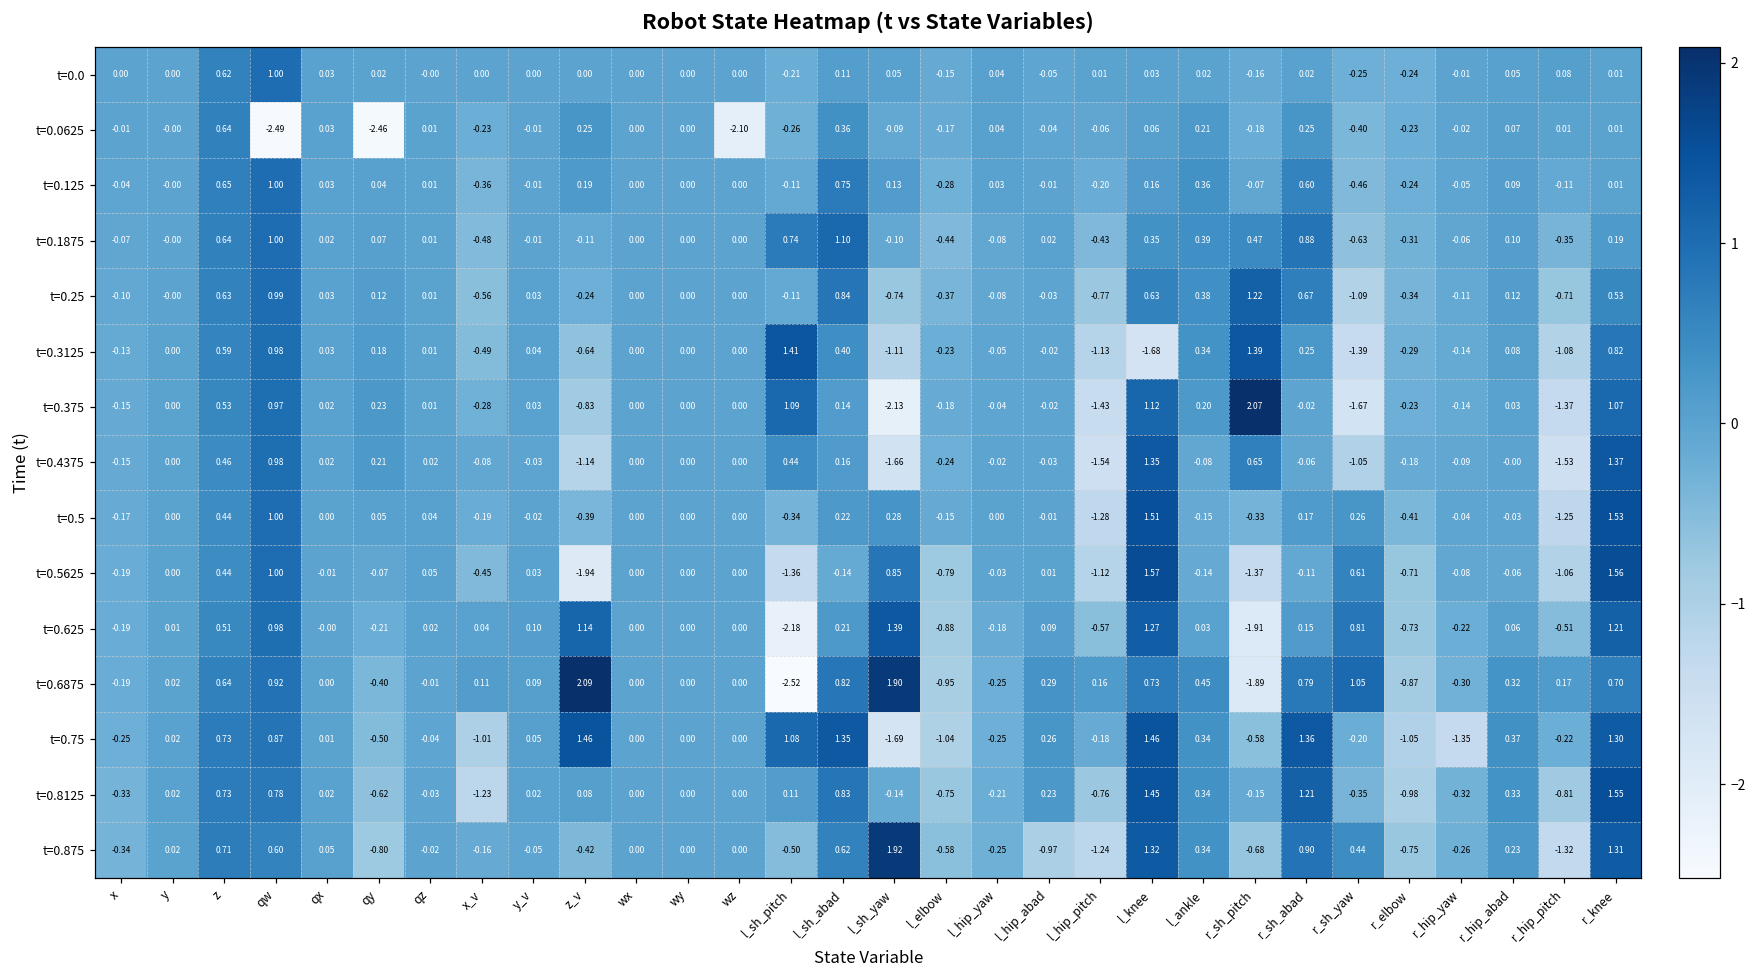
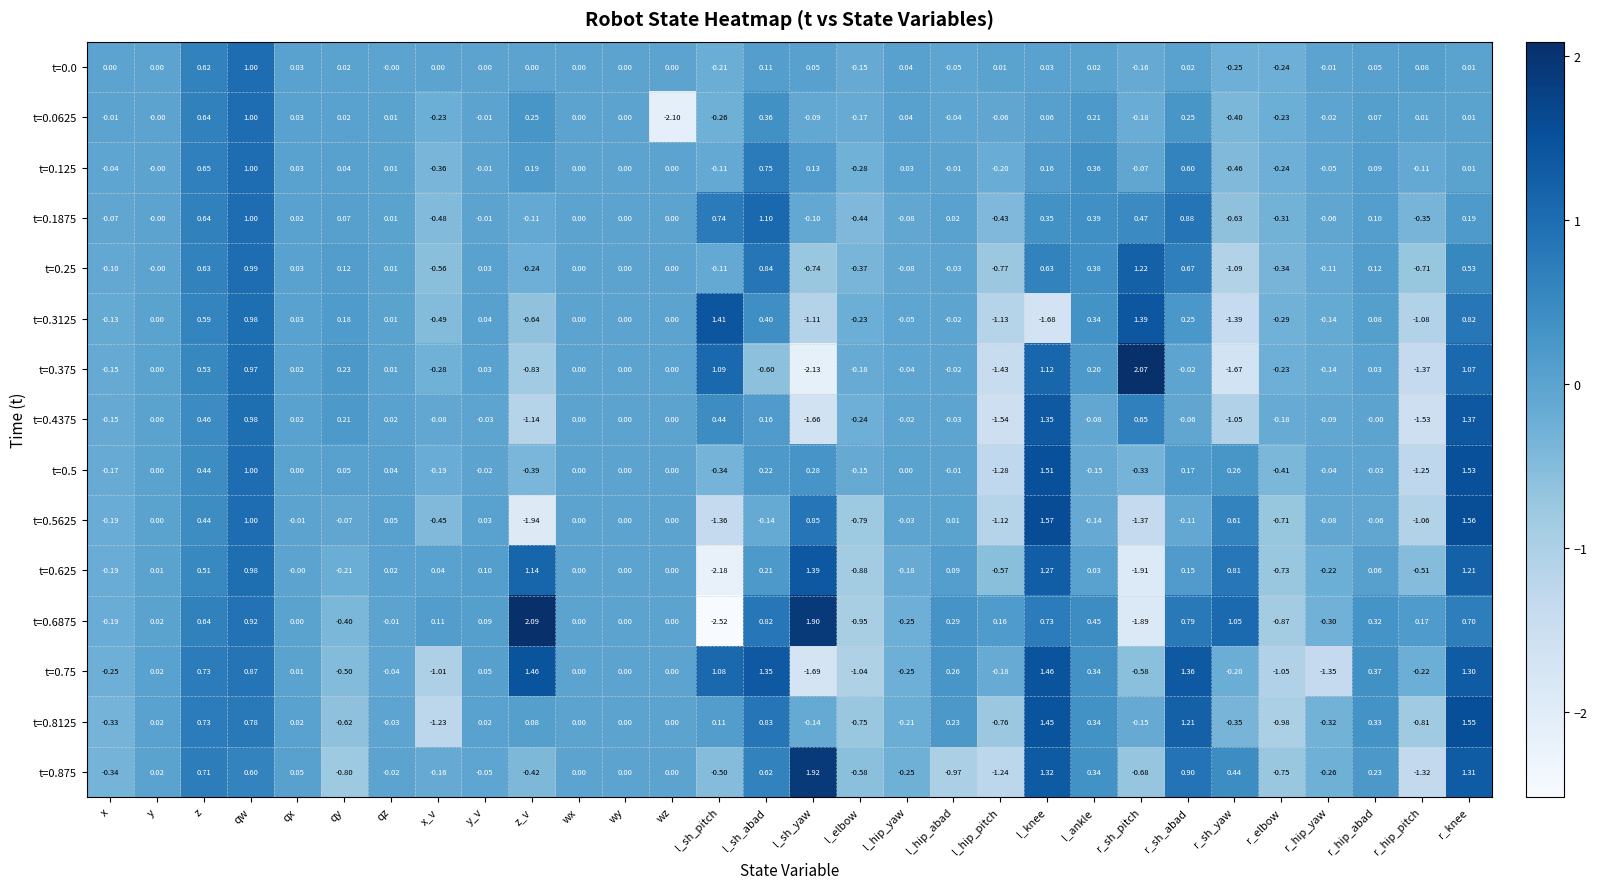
t=0.0625, qw: -2.49 -> 1.00
t=0.0625, qy: -2.46 -> 0.02
t=0.375, l_sh_abad: 0.14 -> -0.60
